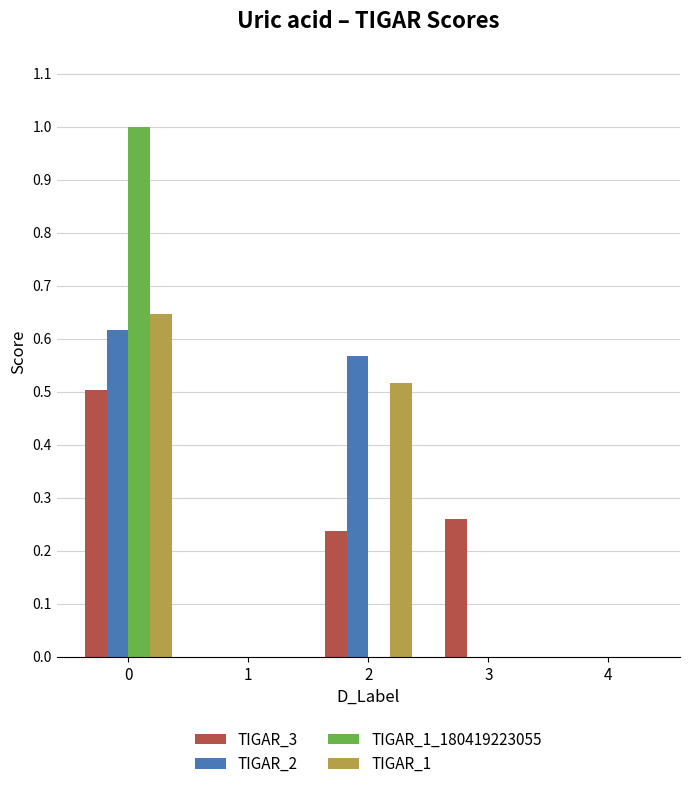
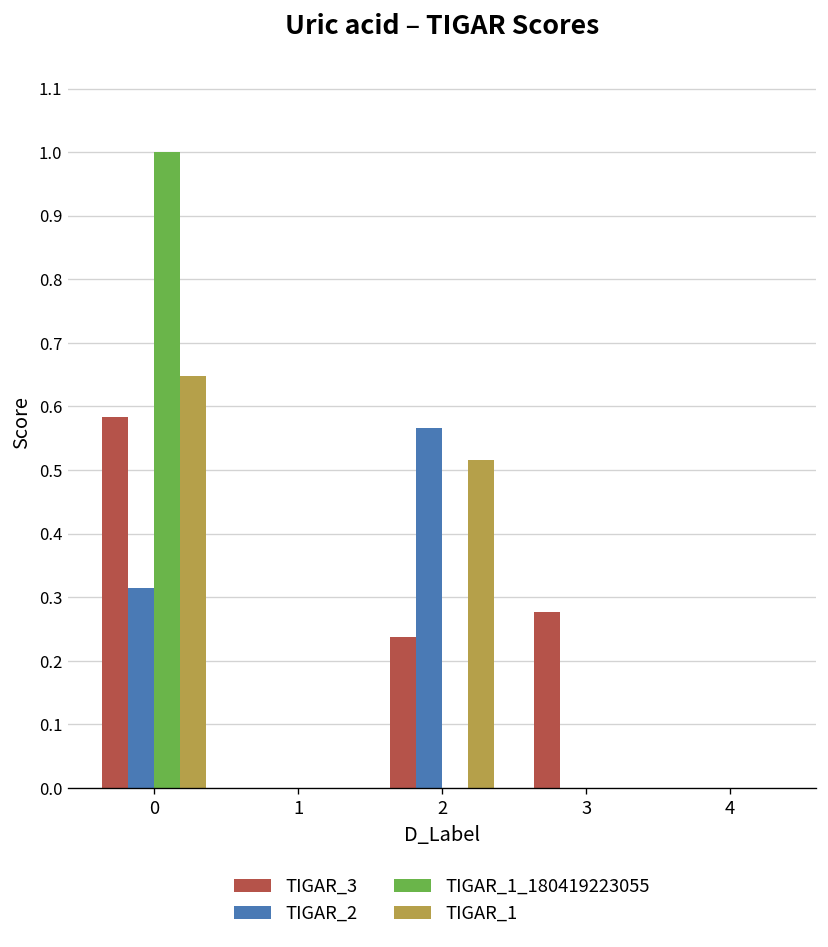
TIGAR_3, 0: 0.50 -> 0.58
TIGAR_2, 0: 0.62 -> 0.32
TIGAR_3, 3: 0.26 -> 0.28
